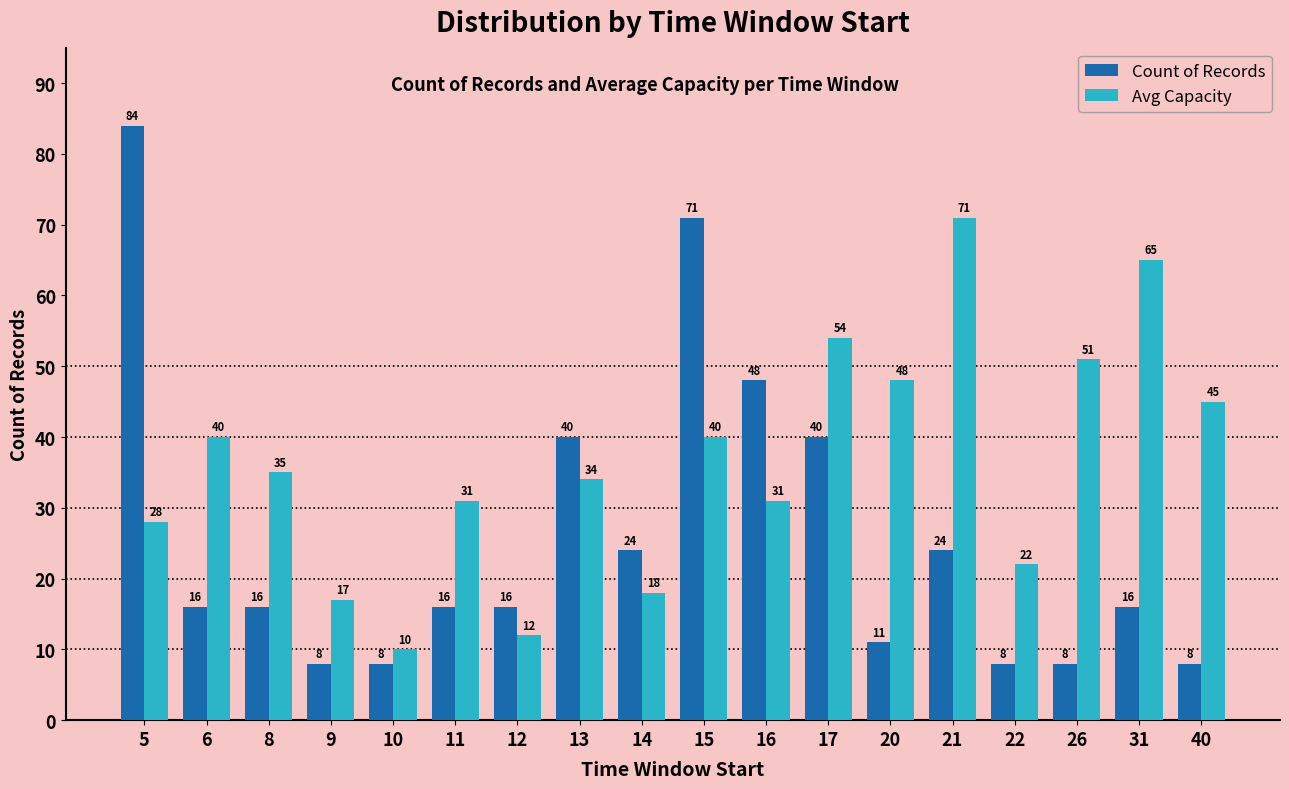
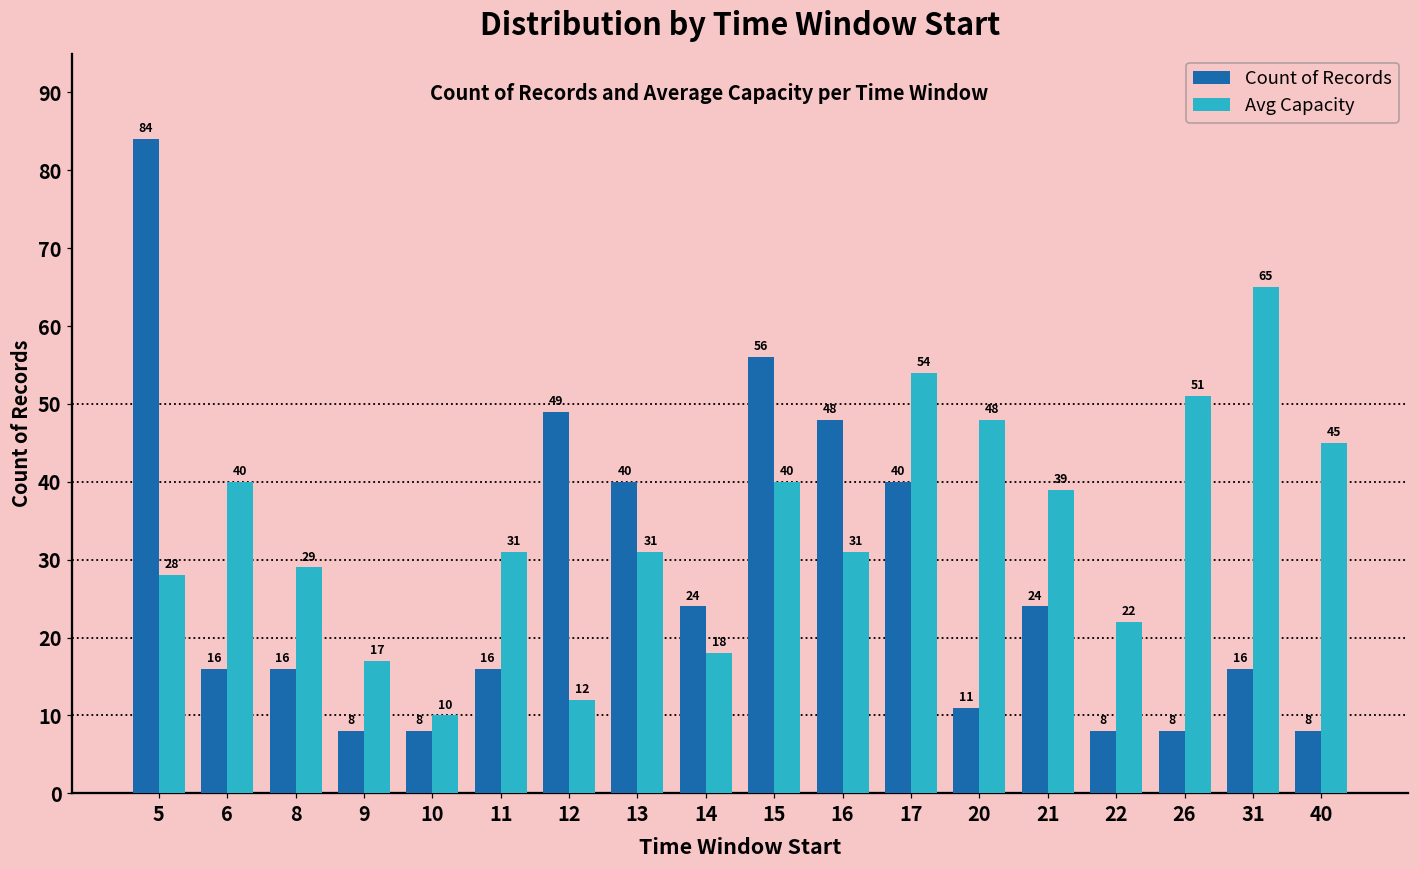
Avg Capacity, 8: 35 -> 29
Count of Records, 12: 16 -> 49
Avg Capacity, 13: 34 -> 31
Count of Records, 15: 71 -> 56
Avg Capacity, 21: 71 -> 39
